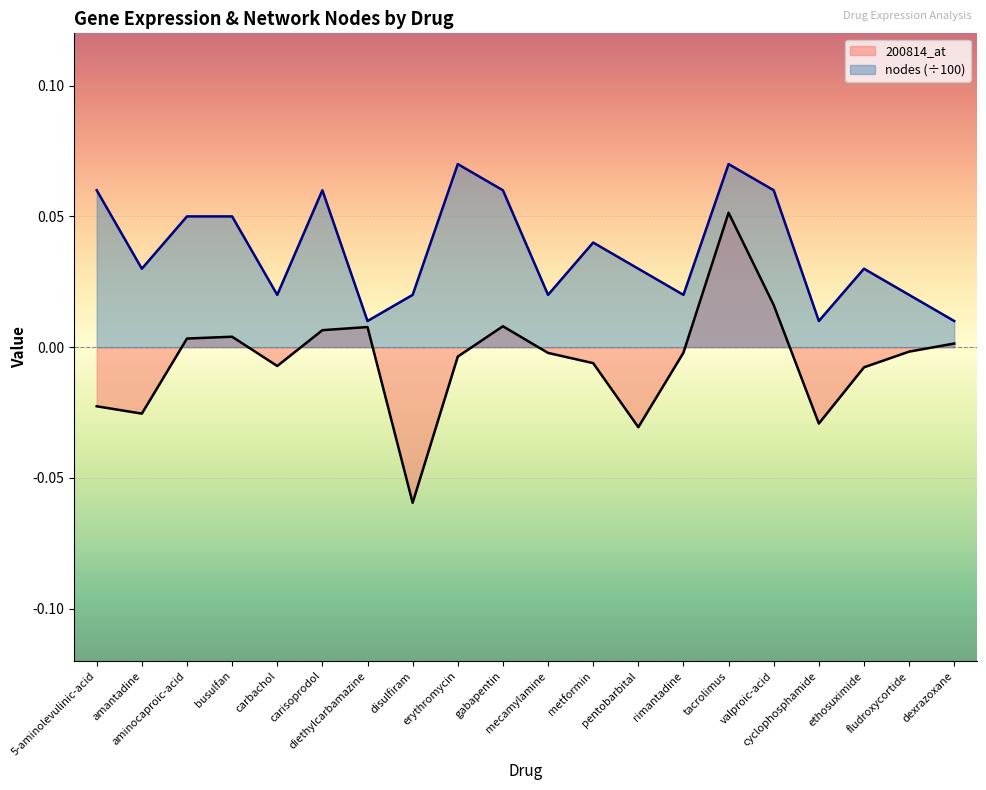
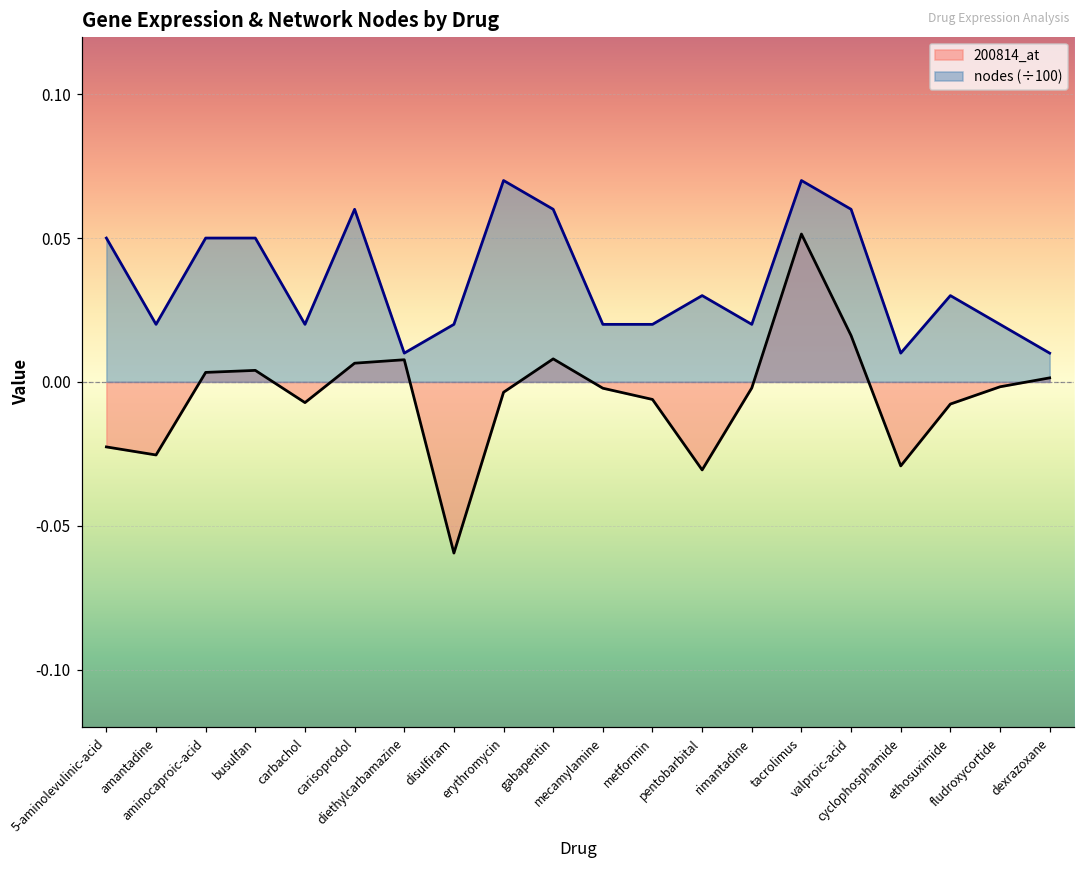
nodes (÷100), 5-aminolevulinic-acid: 0.060 -> 0.050
nodes (÷100), amantadine: 0.030 -> 0.020
nodes (÷100), metformin: 0.040 -> 0.020
